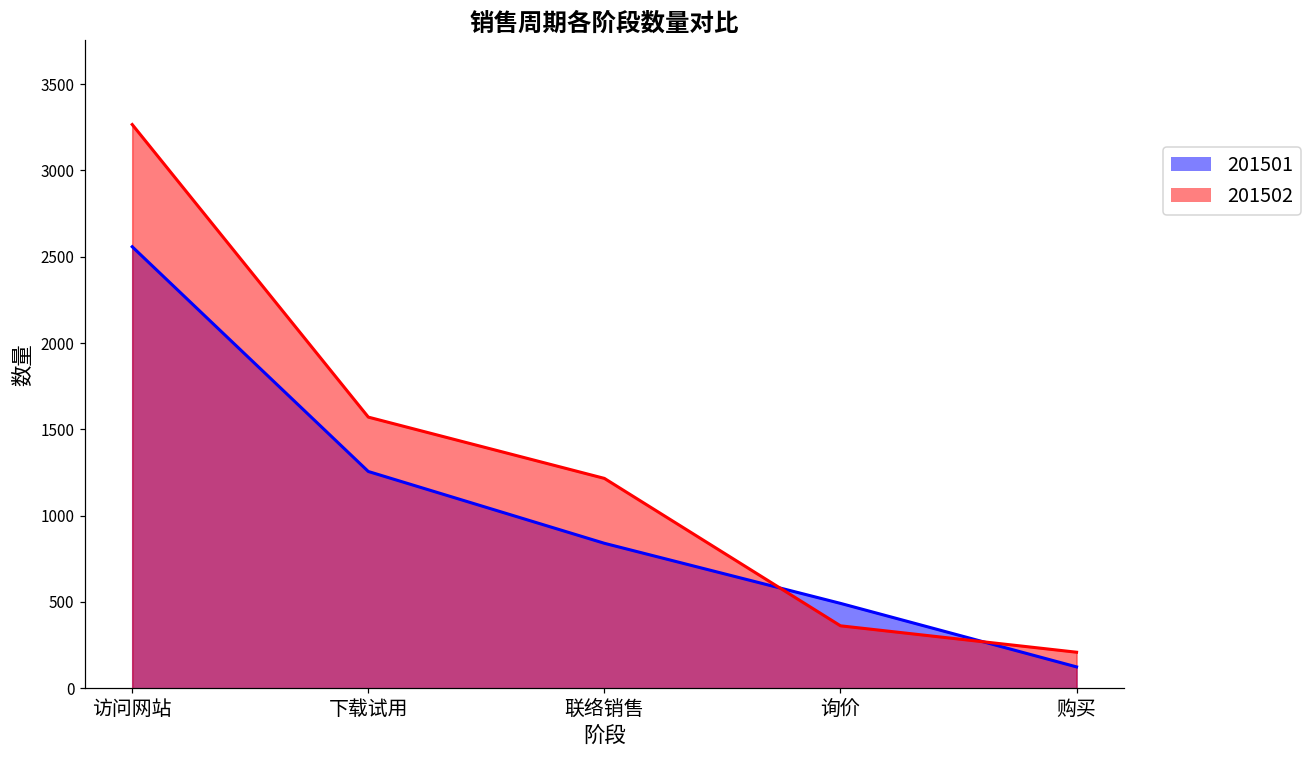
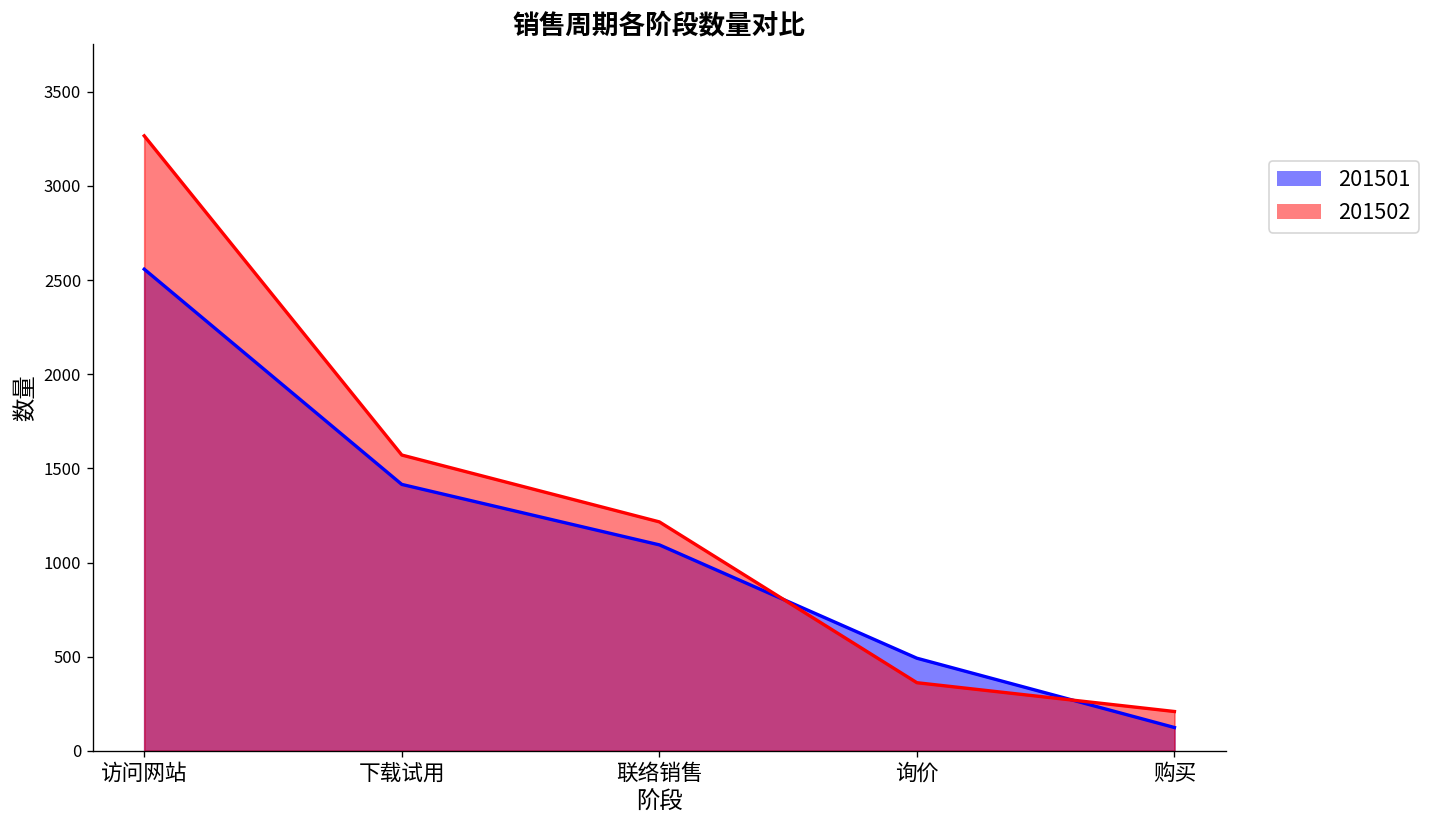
201501, 下载试用: 1260 -> 1420
201501, 联络销售: 840 -> 1090
